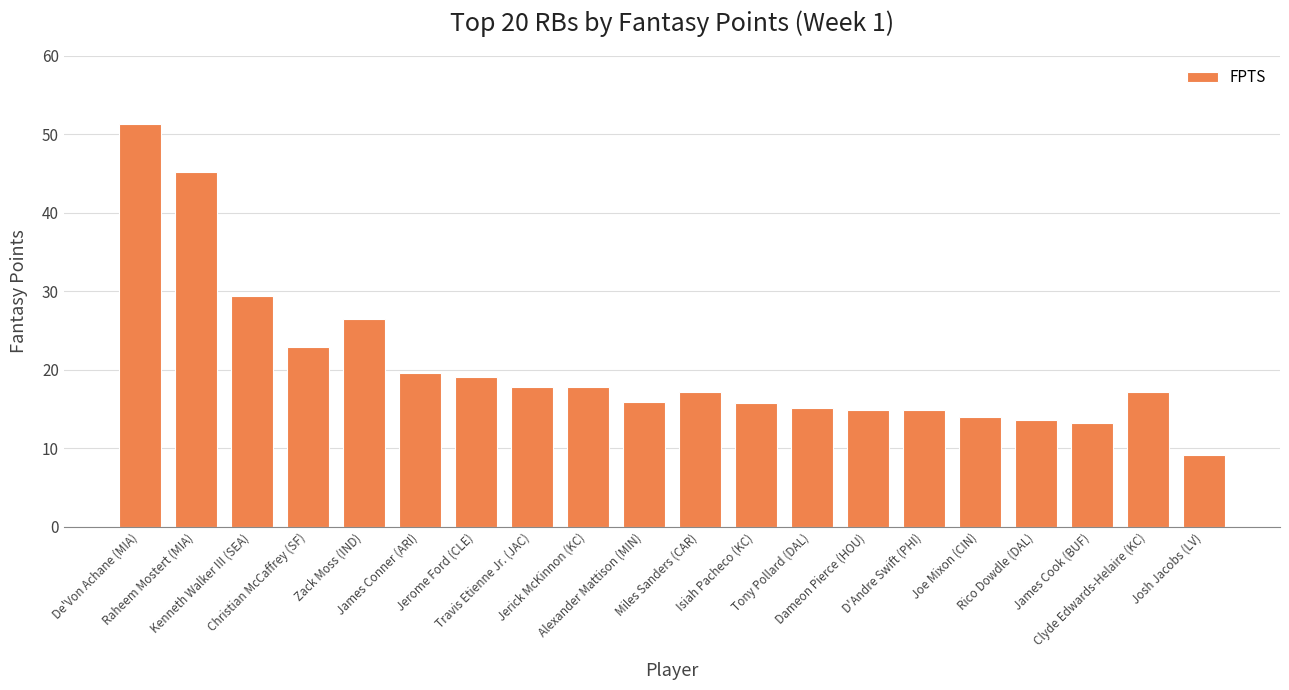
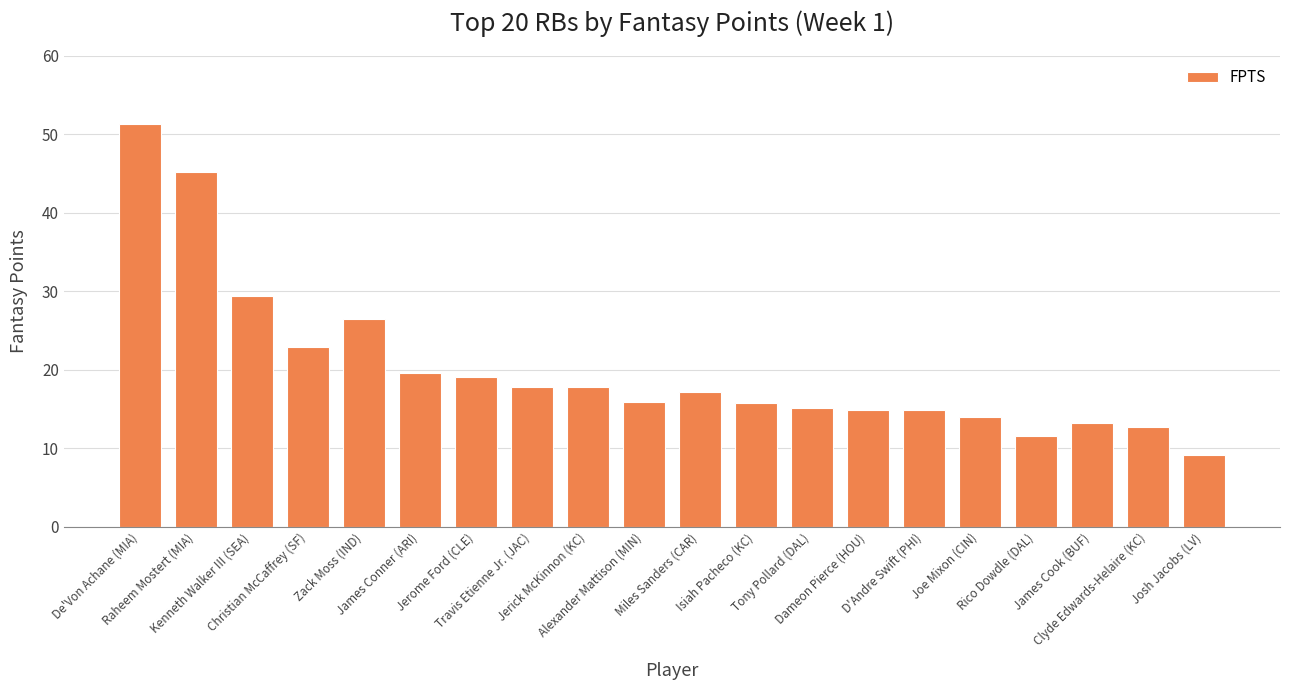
Rico Dowdle (DAL): 14 -> 12
Clyde Edwards-Helaire (KC): 17 -> 13
